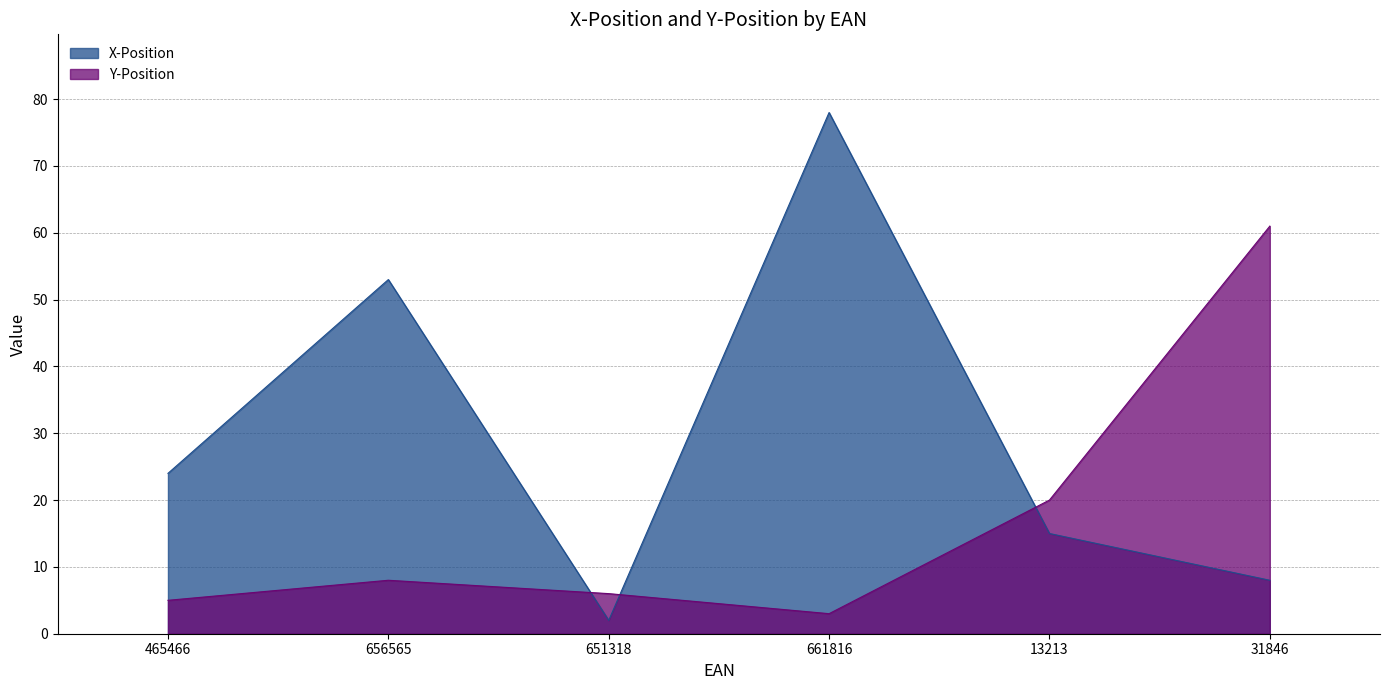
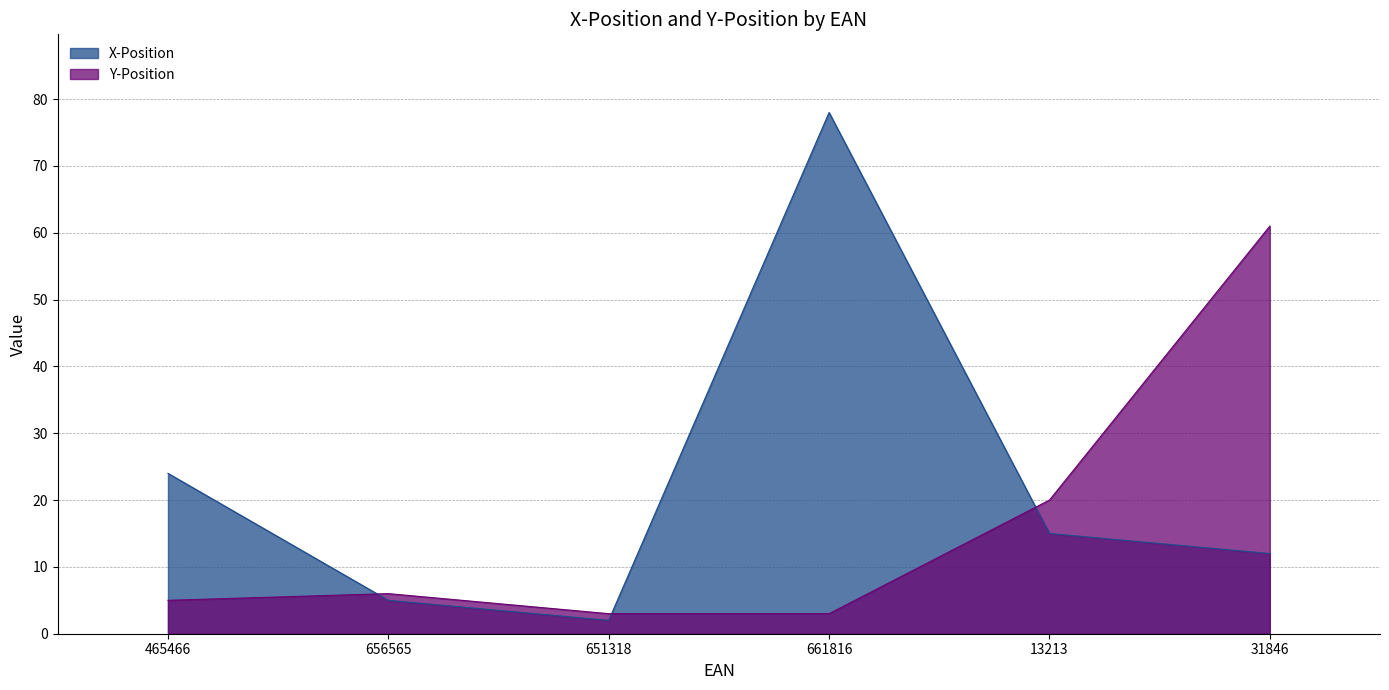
X-Position, 656565: 53 -> 5
Y-Position, 656565: 8 -> 6
Y-Position, 651318: 6 -> 3
X-Position, 31846: 8 -> 12
